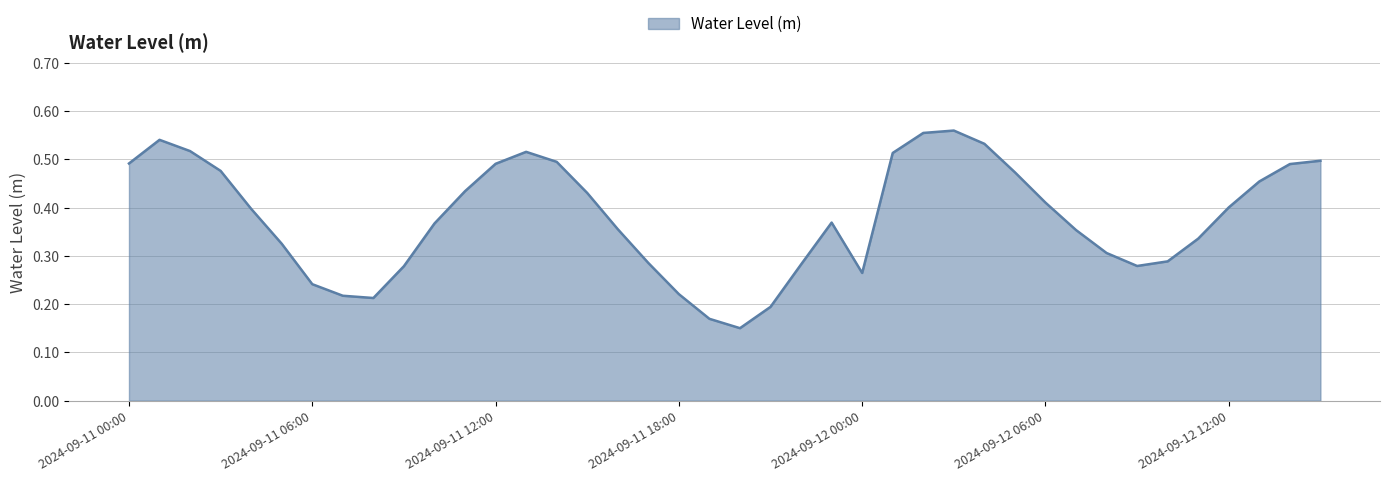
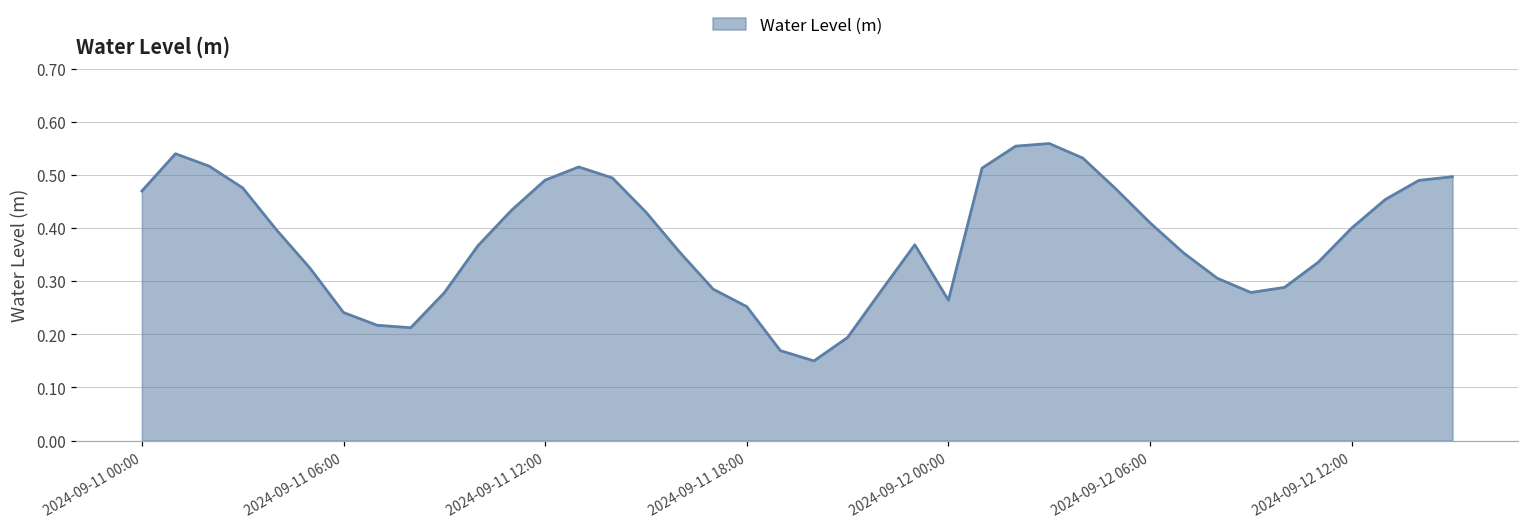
2024-09-11 00:00: 0.49 -> 0.47
2024-09-11 18:00: 0.22 -> 0.25
